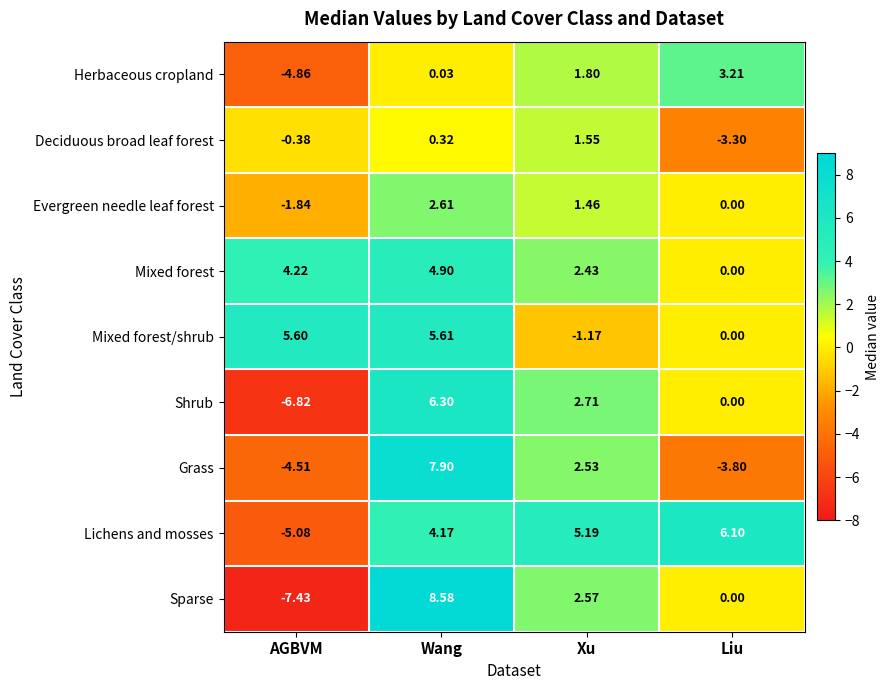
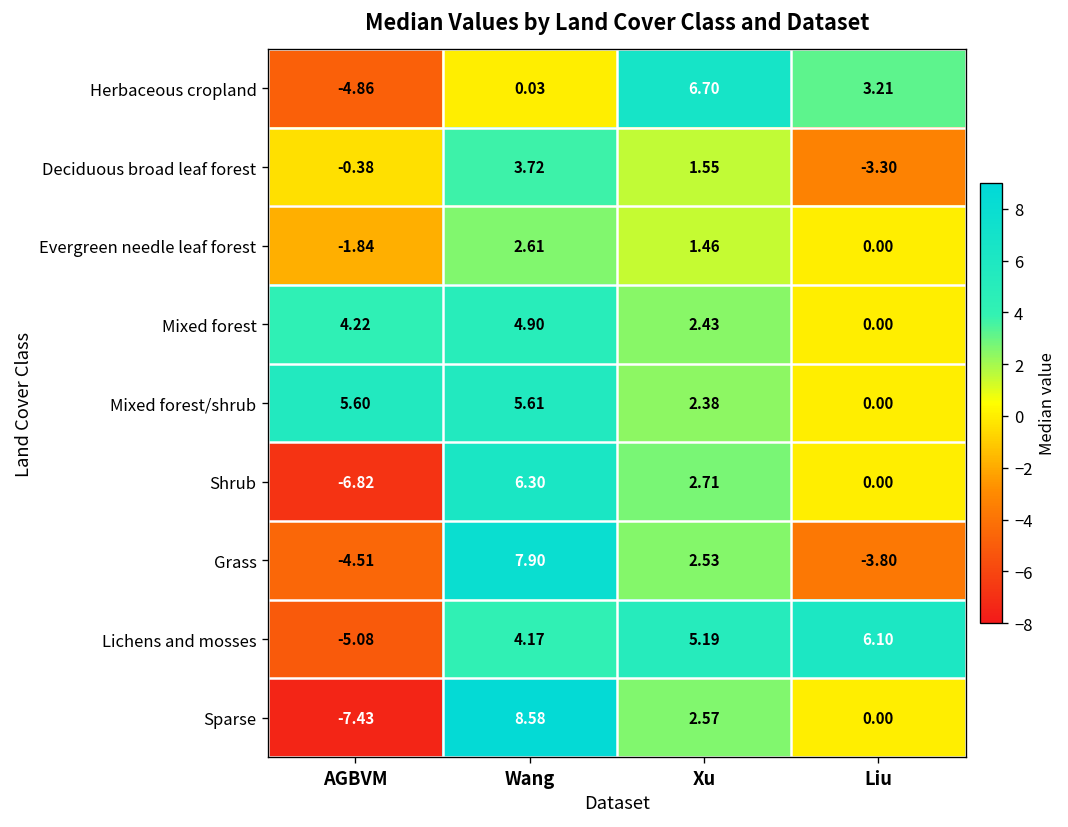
Herbaceous cropland, Xu: 1.80 -> 6.70
Deciduous broad leaf forest, Wang: 0.32 -> 3.72
Mixed forest/shrub, Xu: -1.17 -> 2.38
